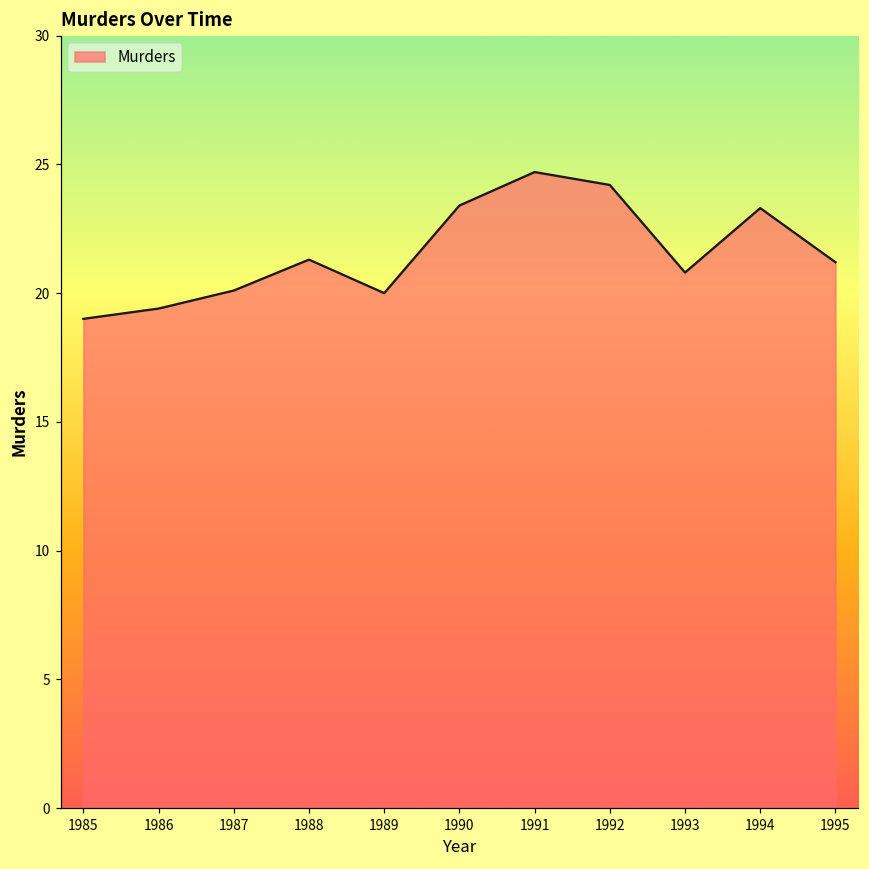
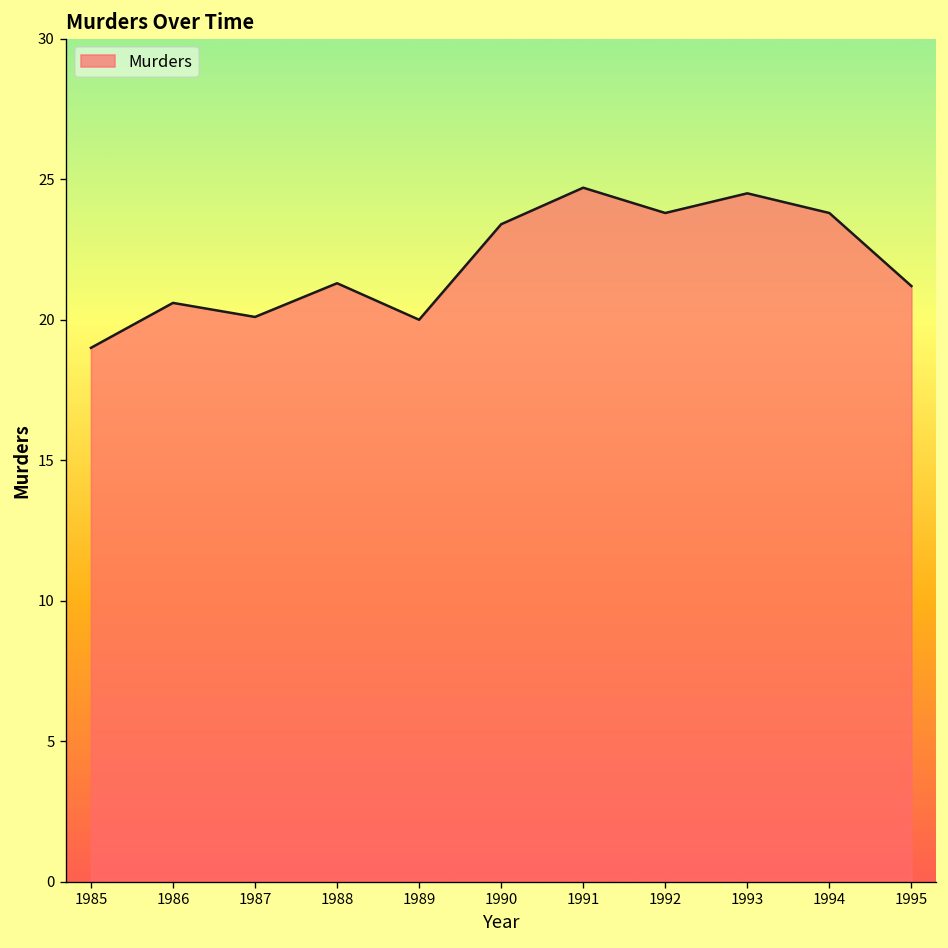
1986: 19.4 -> 20.6
1992: 24.2 -> 23.8
1993: 20.8 -> 24.5
1994: 23.3 -> 23.8
